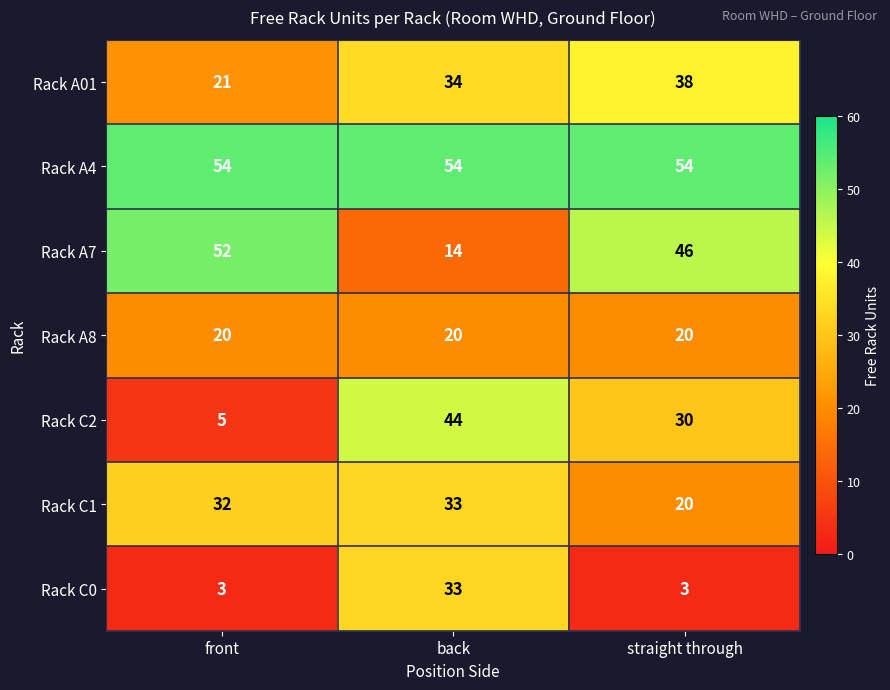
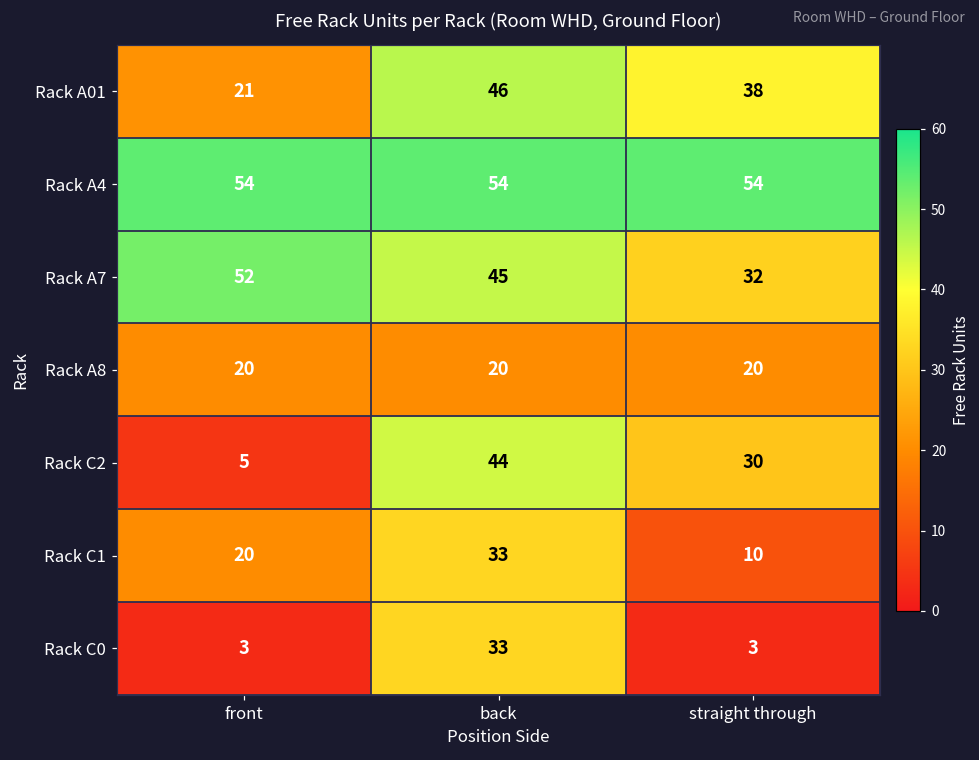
Rack A01, back: 34 -> 46
Rack A7, back: 14 -> 45
Rack A7, straight through: 46 -> 32
Rack C1, front: 32 -> 20
Rack C1, straight through: 20 -> 10
